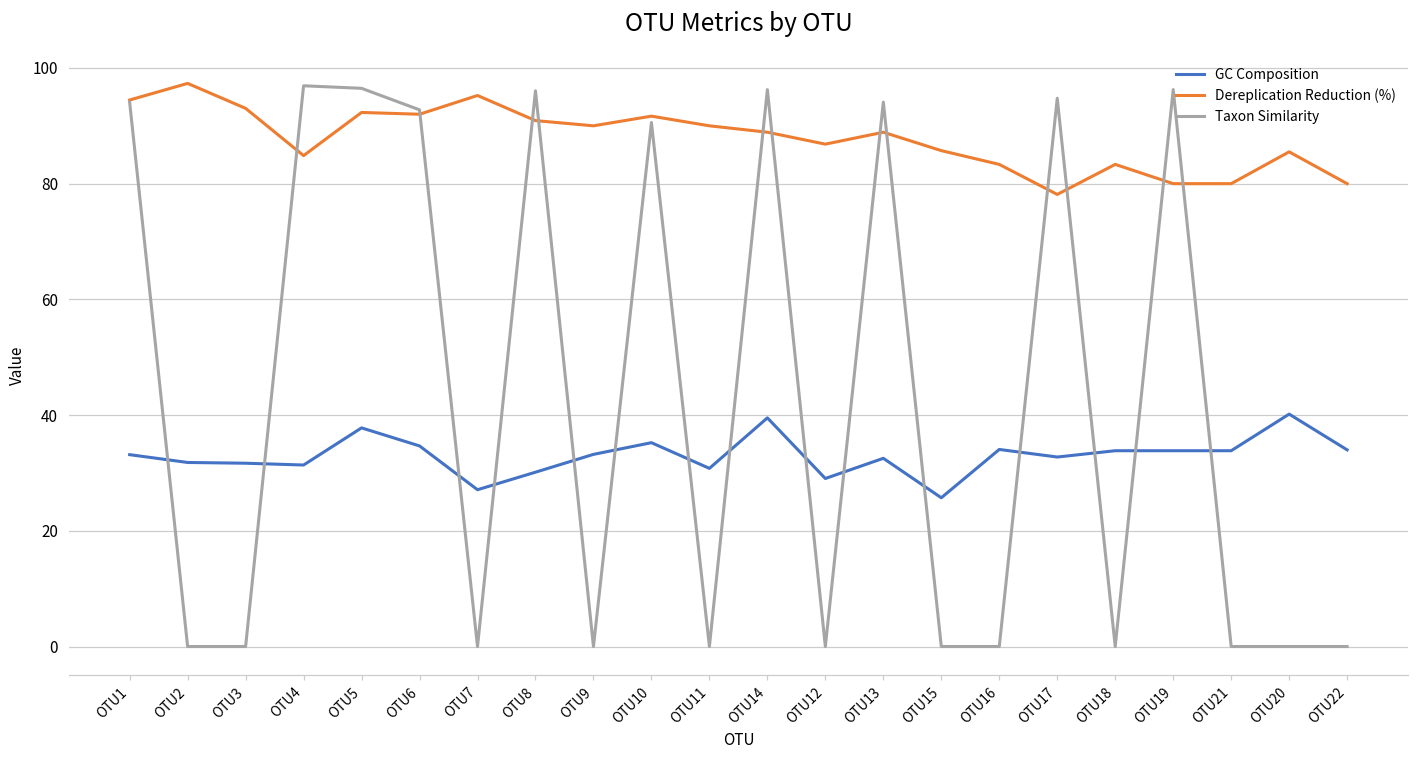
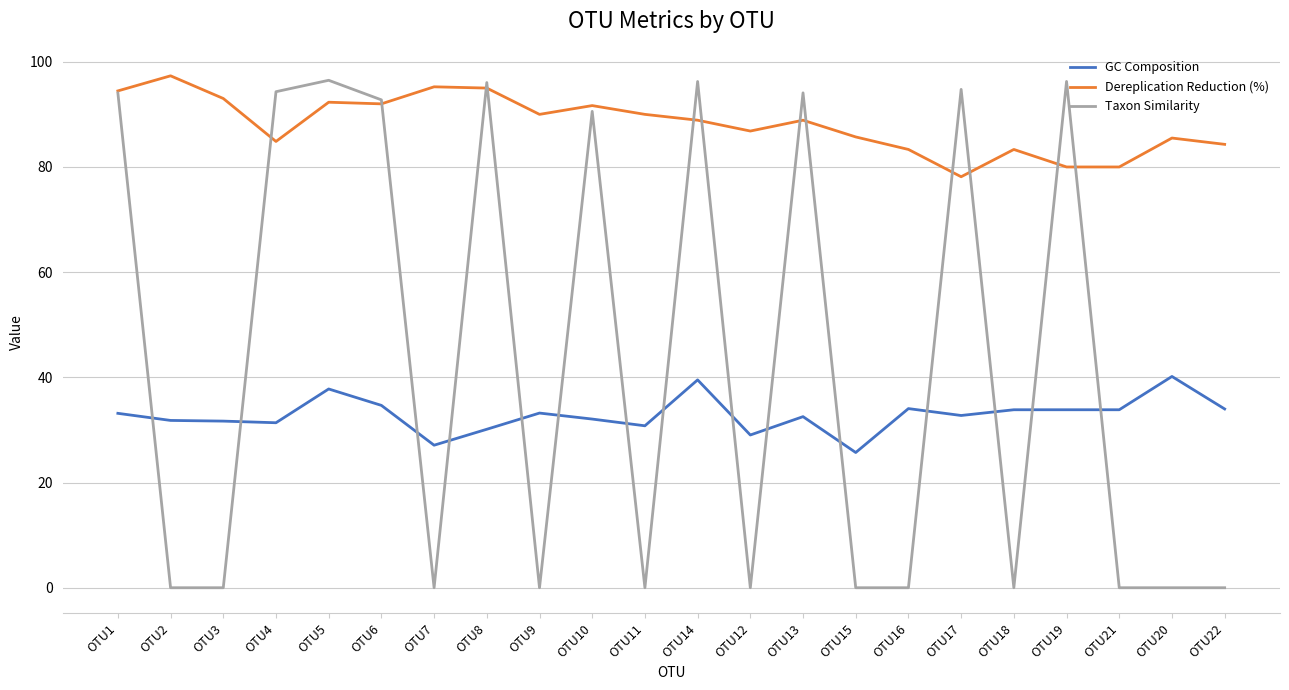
Taxon Similarity, OTU4: 97 -> 94
Dereplication Reduction (%), OTU8: 91 -> 95
GC Composition, OTU10: 35 -> 32
Dereplication Reduction (%), OTU22: 80 -> 84
